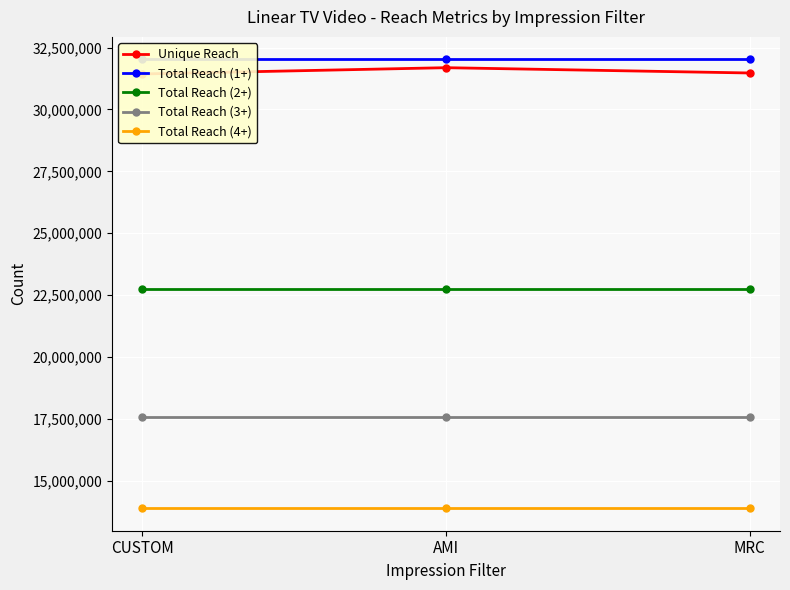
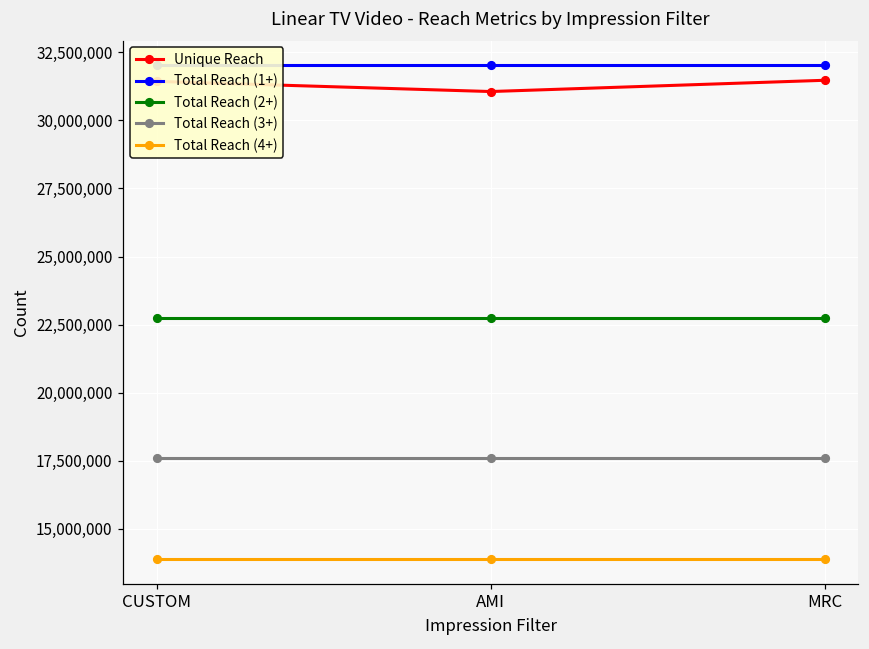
Unique Reach, AMI: 31,700,000 -> 31,100,000
